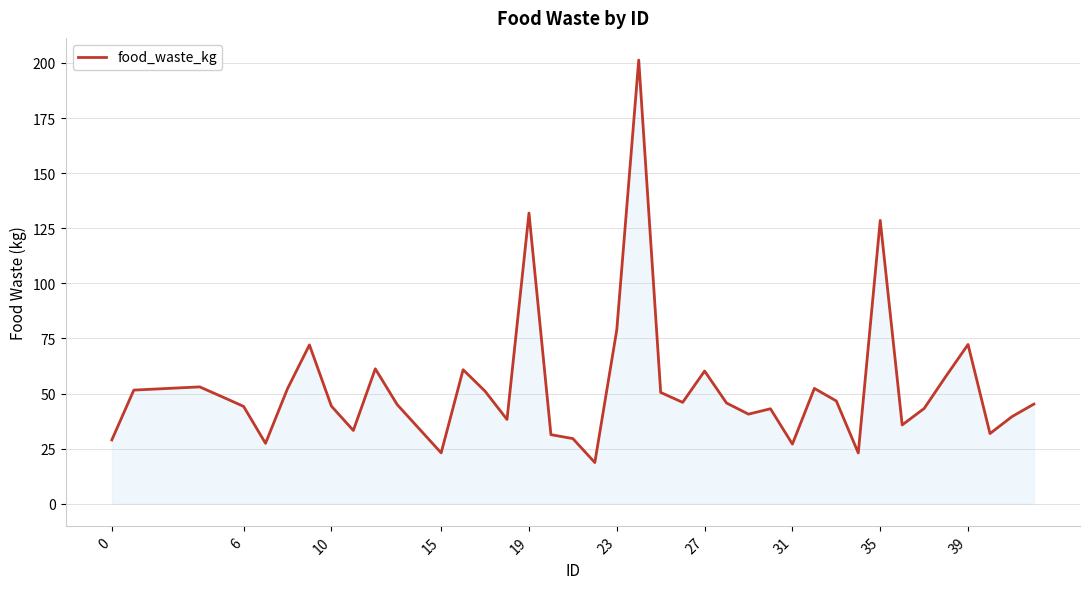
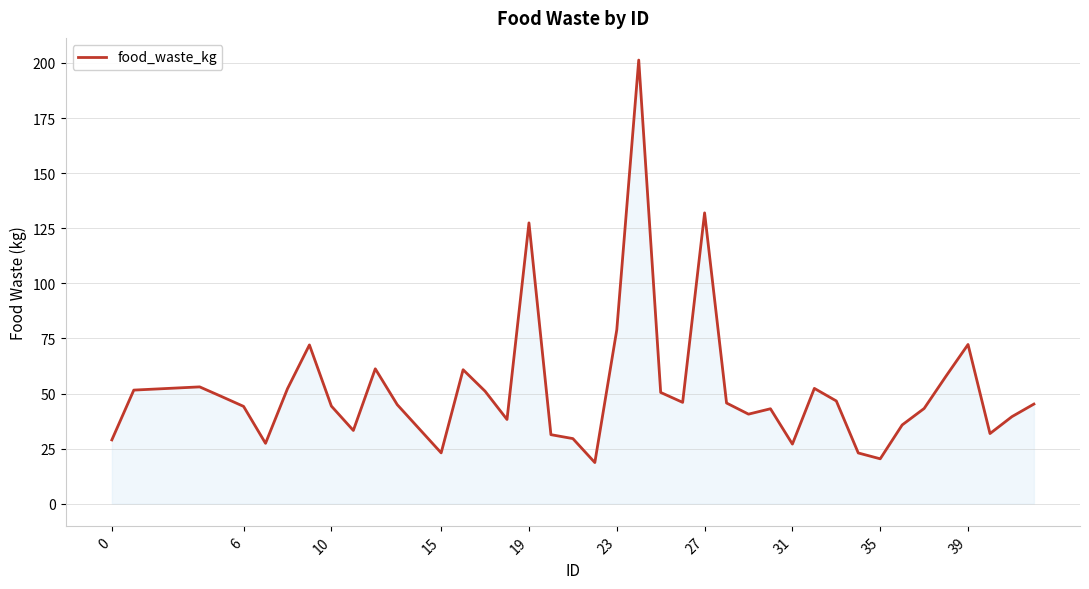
19: 132 -> 127
27: 60 -> 132
35: 129 -> 20
